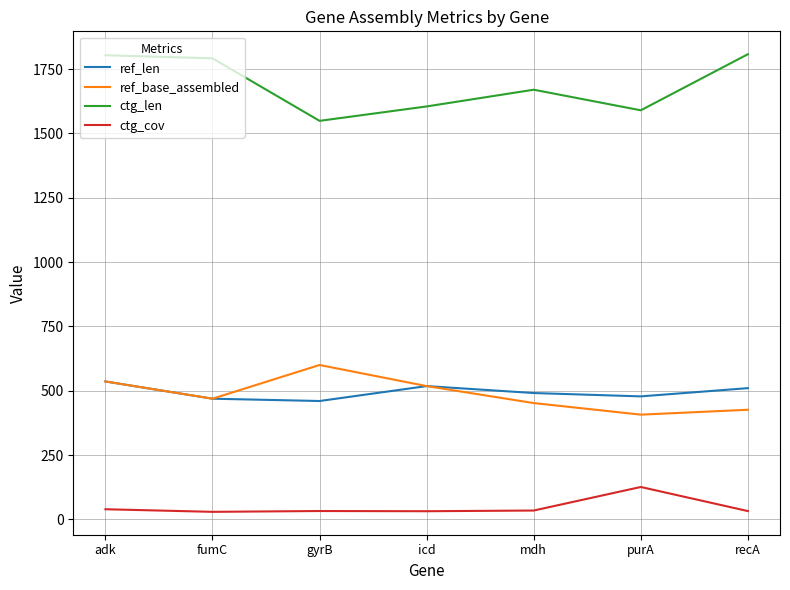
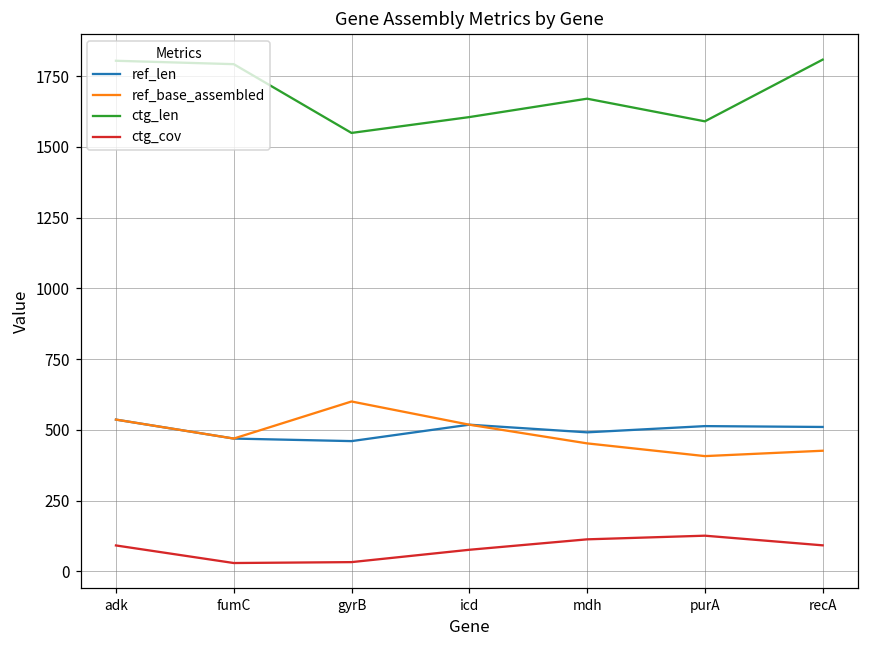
ctg_cov, adk: 40 -> 90
ctg_cov, icd: 30 -> 80
ctg_cov, mdh: 30 -> 110
ref_len, purA: 480 -> 510
ctg_cov, recA: 30 -> 90
